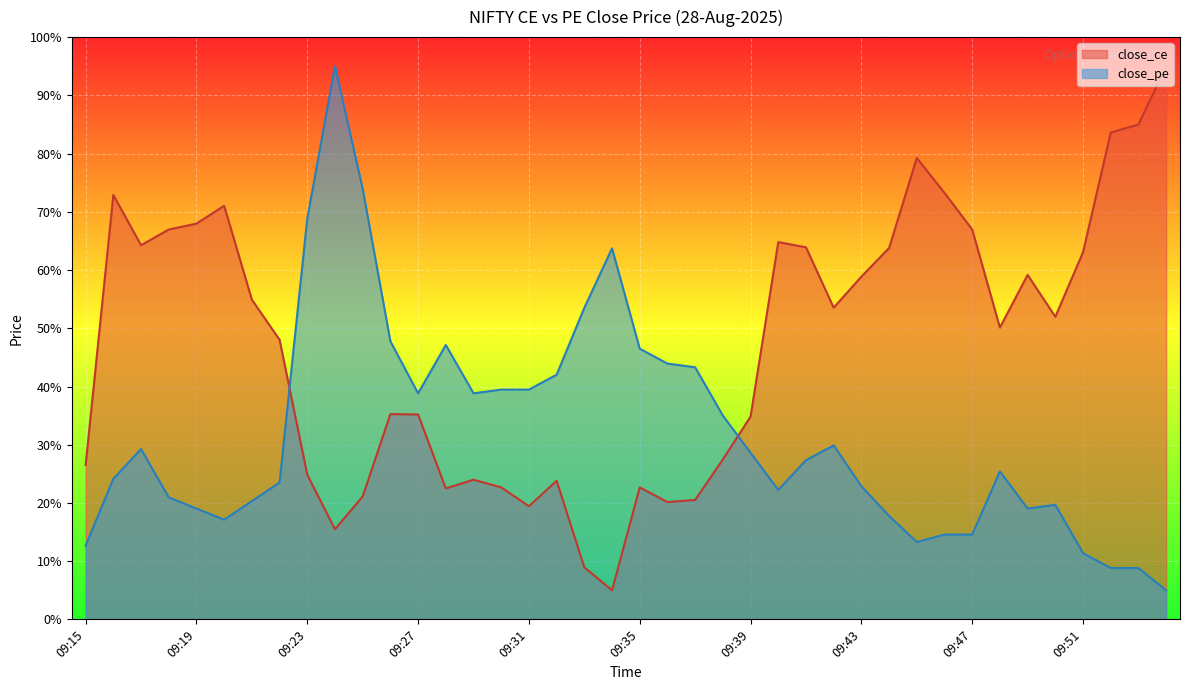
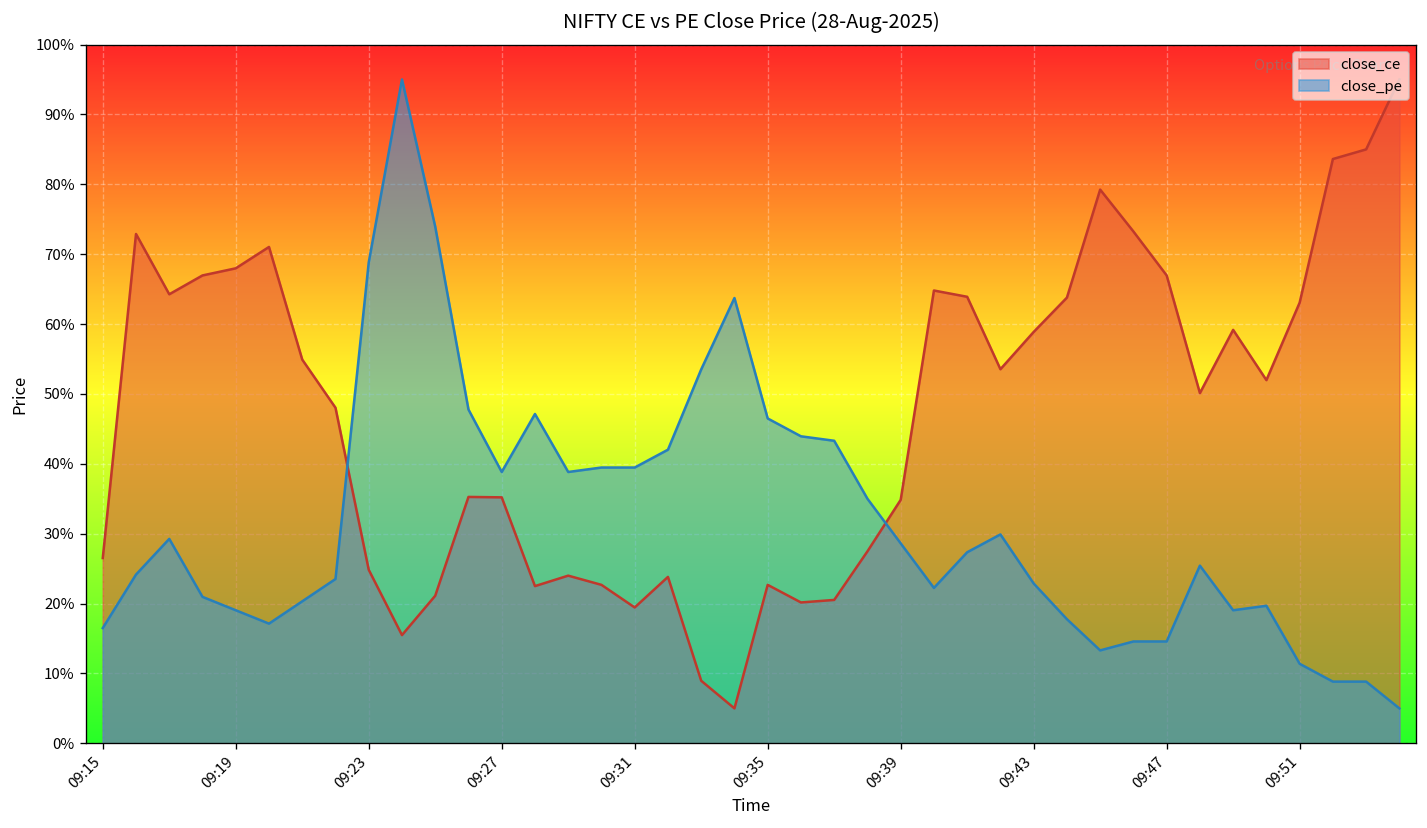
close_pe, 09:15: 13% -> 16%
